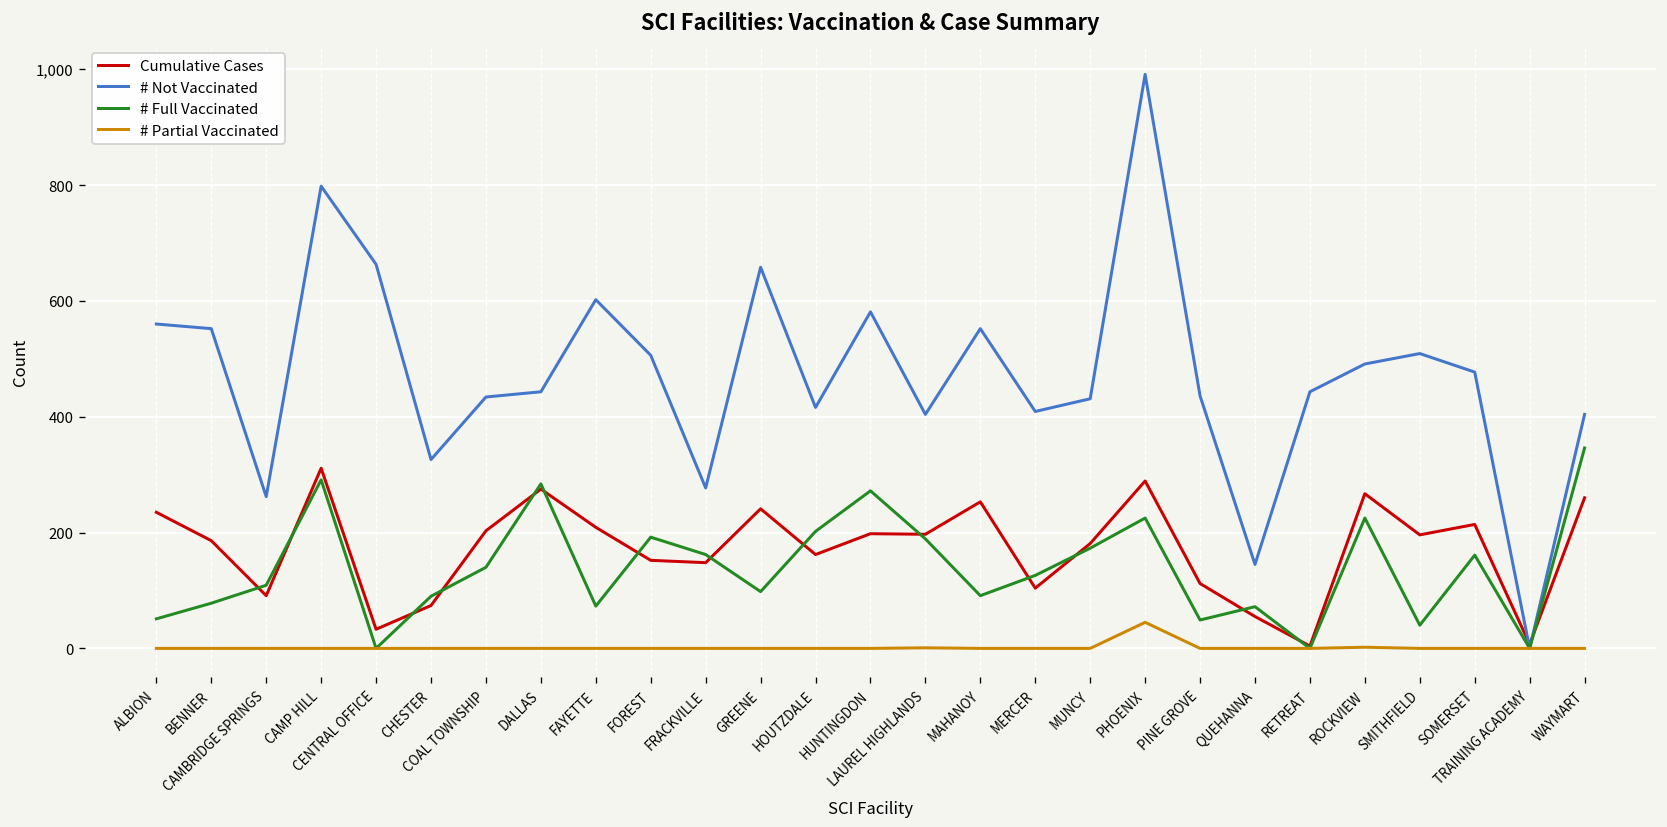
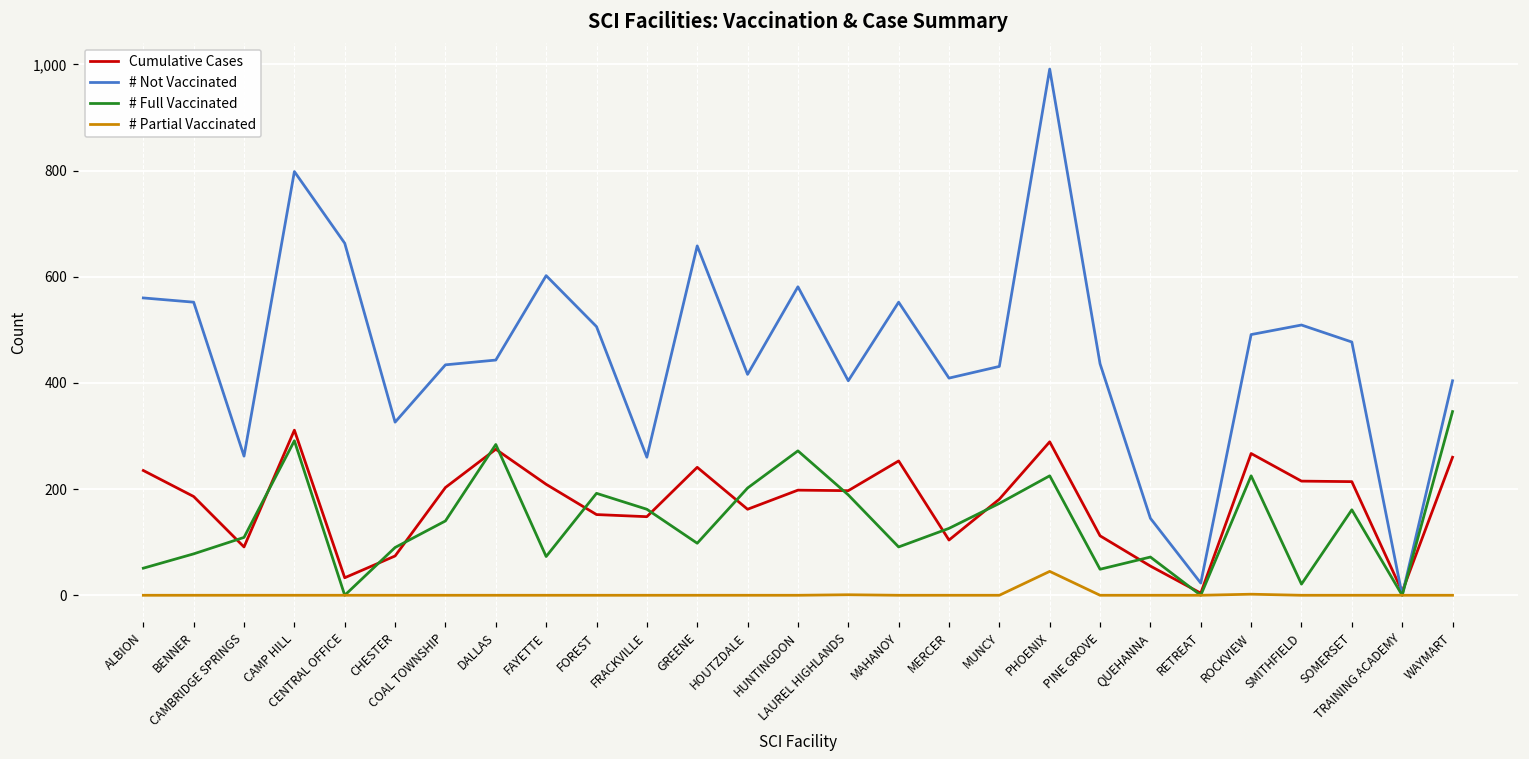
# Not Vaccinated, FRACKVILLE: 280 -> 260
# Not Vaccinated, RETREAT: 440 -> 20
Cumulative Cases, SMITHFIELD: 200 -> 220
# Full Vaccinated, SMITHFIELD: 40 -> 20
